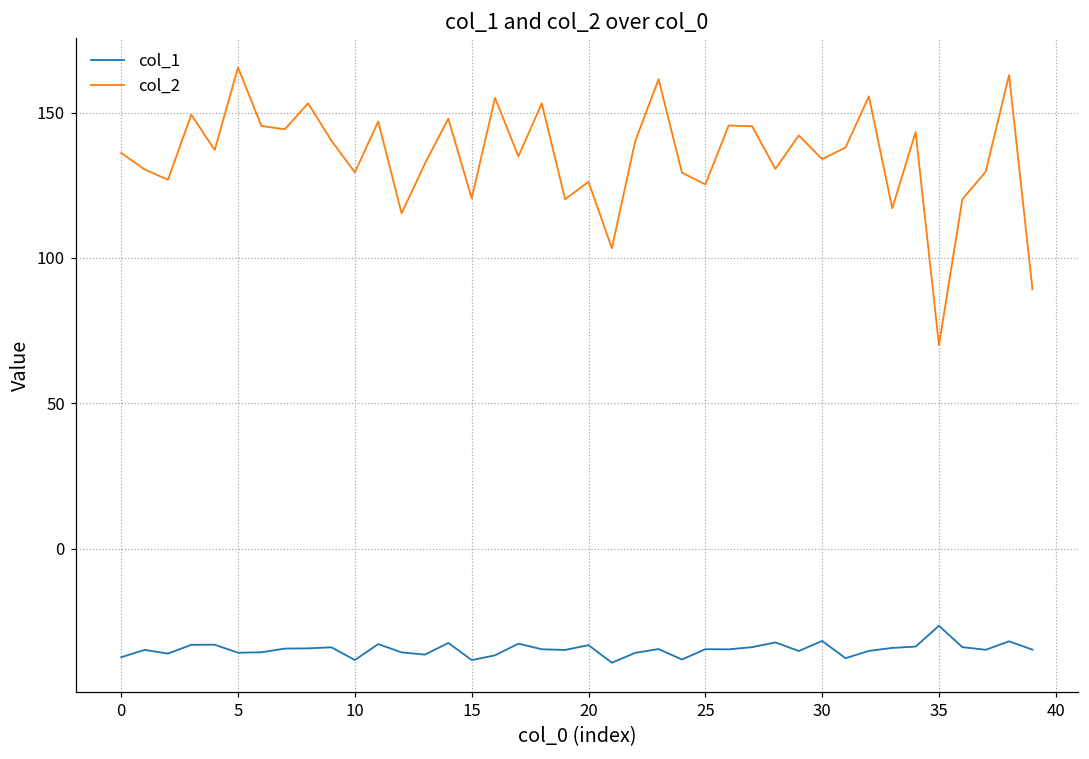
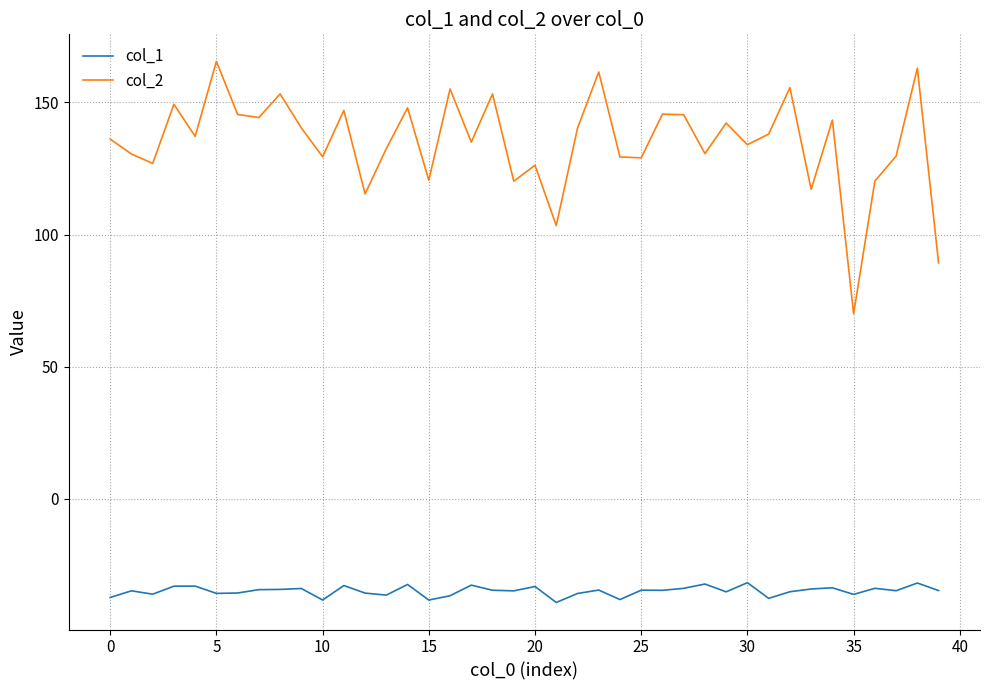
col_2, 25: 125 -> 129
col_1, 35: -26 -> -36
